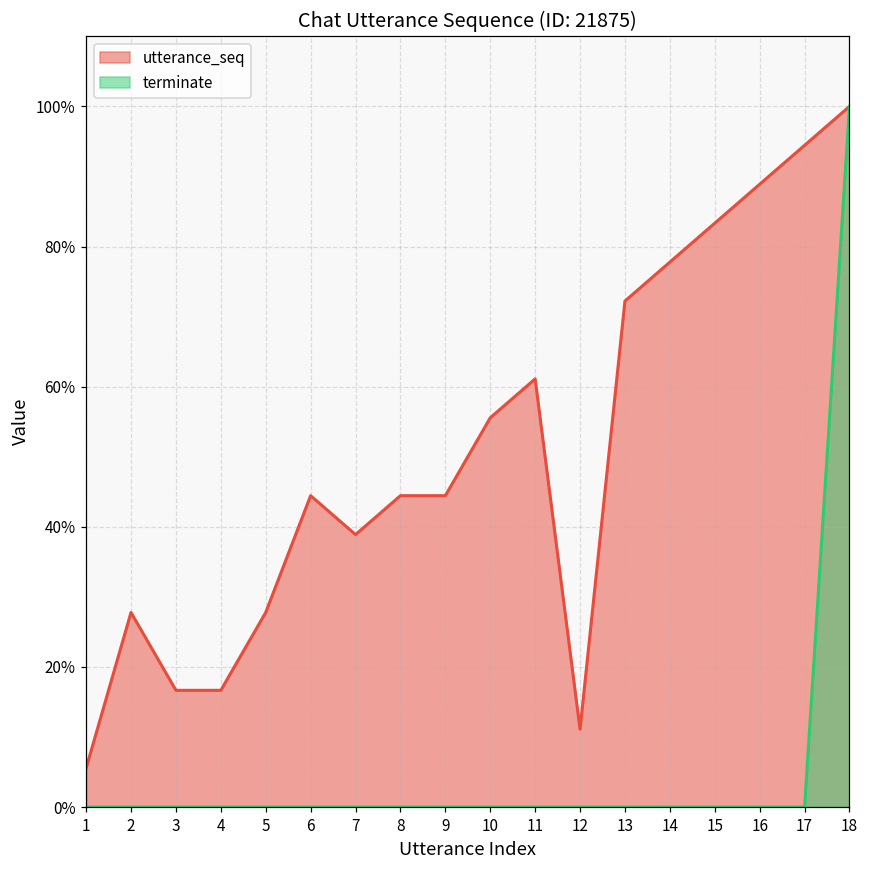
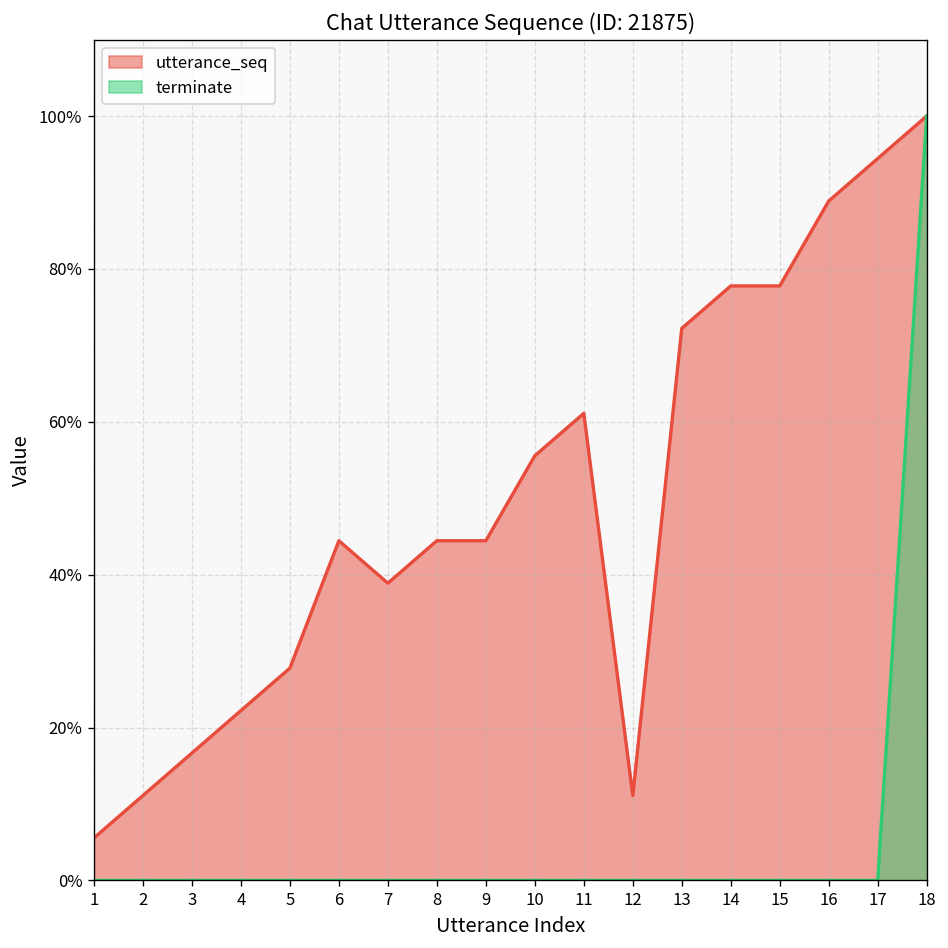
utterance_seq, 2: 28% -> 11%
utterance_seq, 4: 17% -> 22%
utterance_seq, 15: 83% -> 78%
